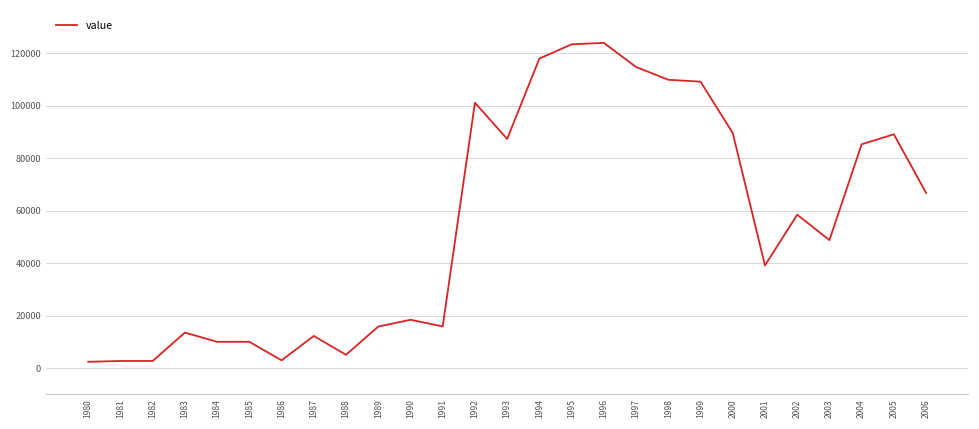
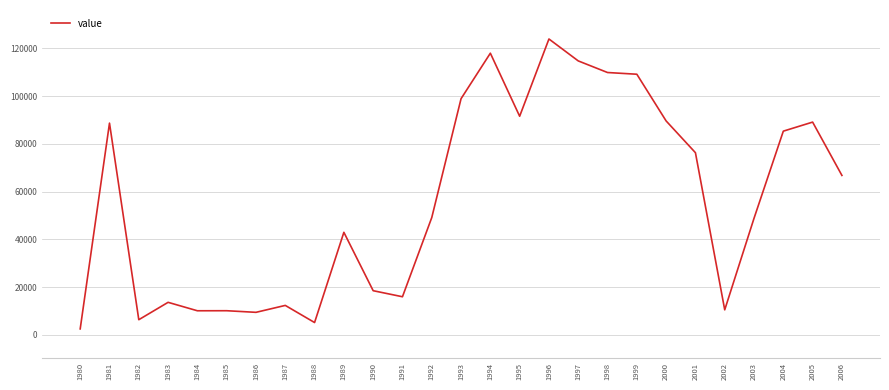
1981: 3000 -> 89000
1982: 3000 -> 6000
1986: 3000 -> 9000
1989: 16000 -> 43000
1992: 101000 -> 49000
1993: 87000 -> 99000
1995: 123000 -> 92000
2001: 39000 -> 76000
2002: 58000 -> 10000
